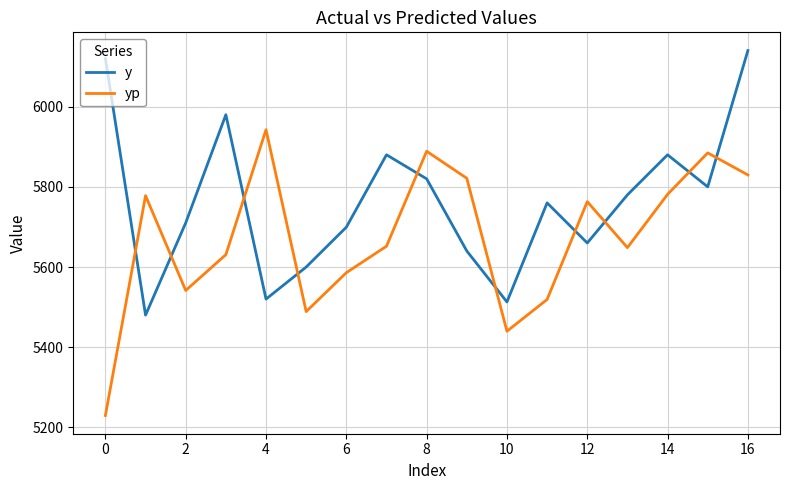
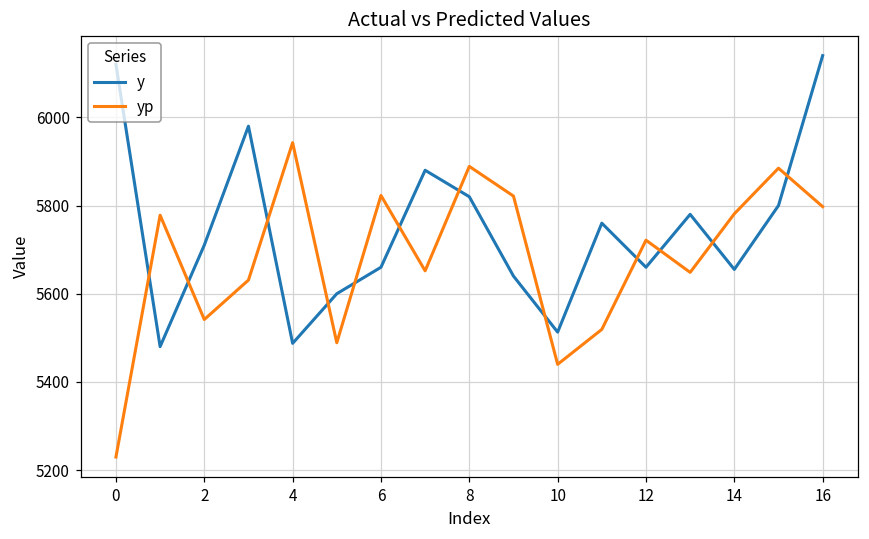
y, 4: 5520 -> 5490
y, 6: 5700 -> 5660
yp, 6: 5590 -> 5820
yp, 12: 5760 -> 5720
y, 14: 5880 -> 5660
yp, 16: 5830 -> 5800
